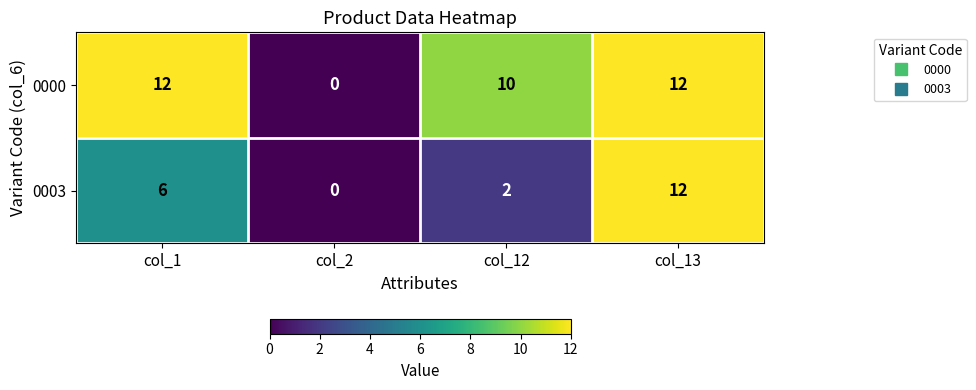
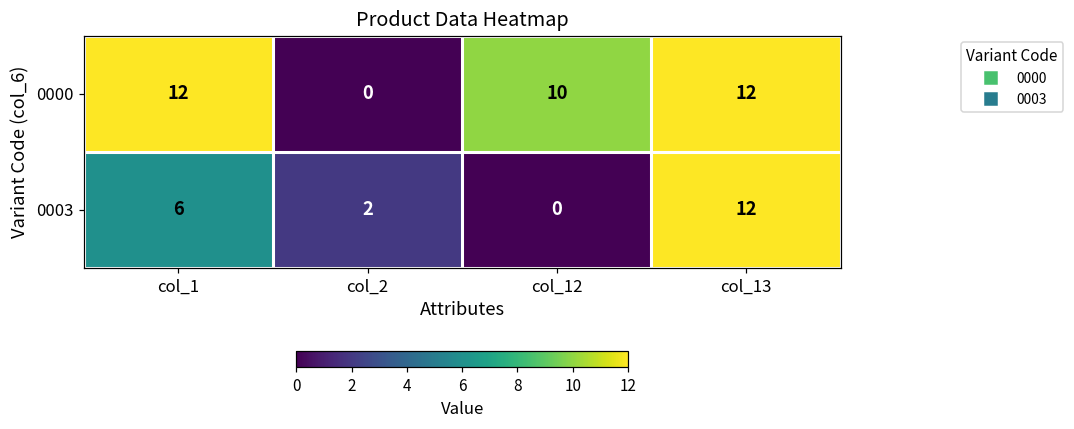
0003, col_2: 0 -> 2
0003, col_12: 2 -> 0
